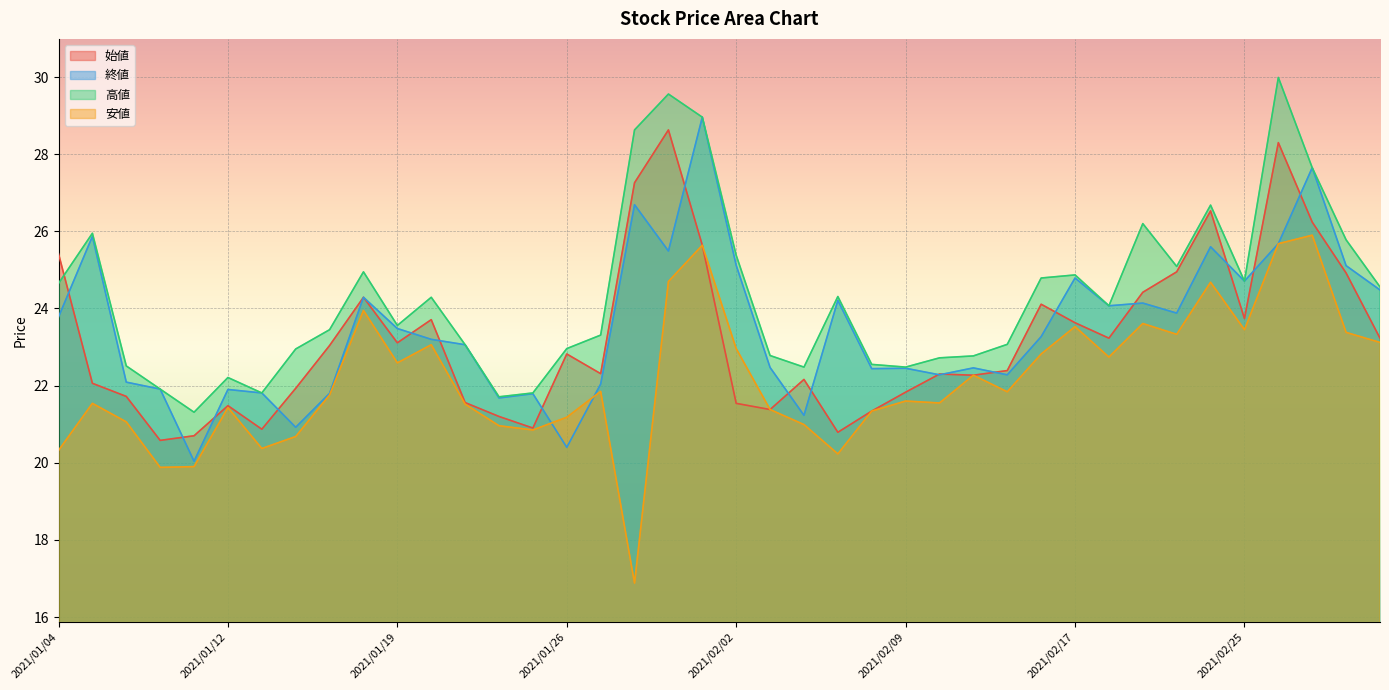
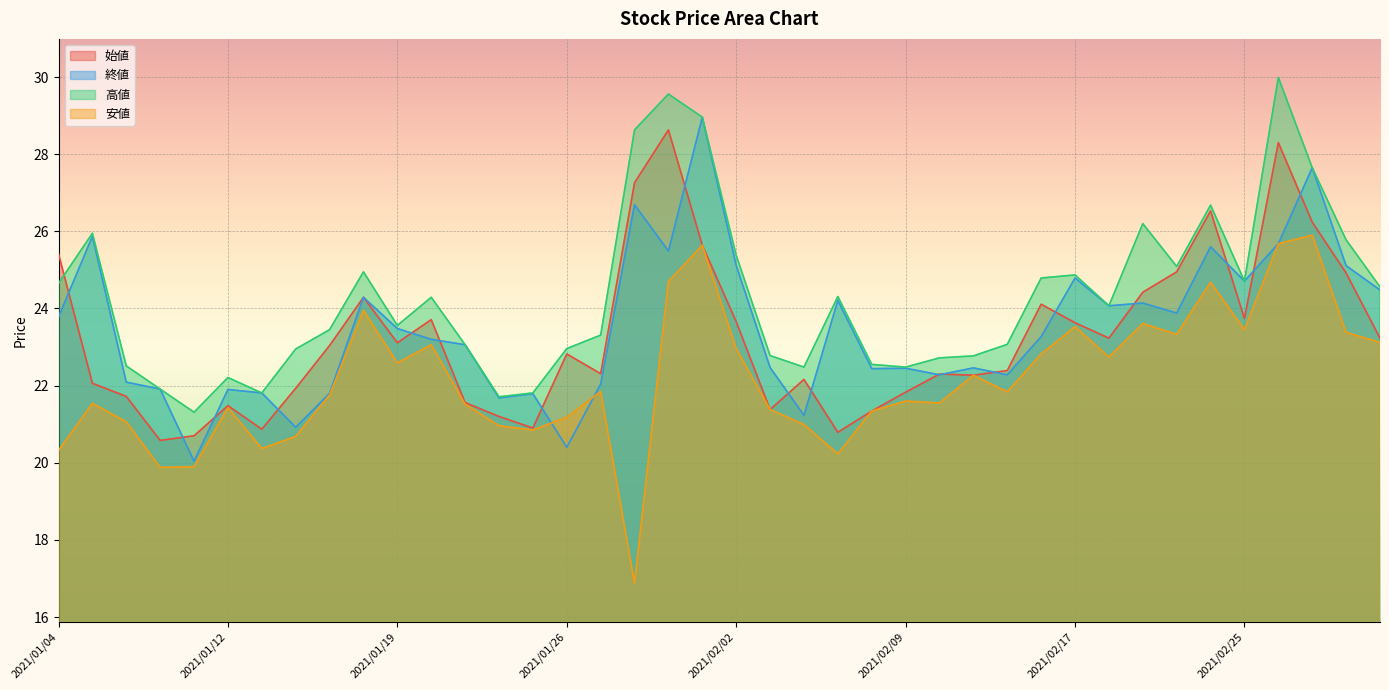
始値, 2021/02/02: 21.5 -> 23.7
